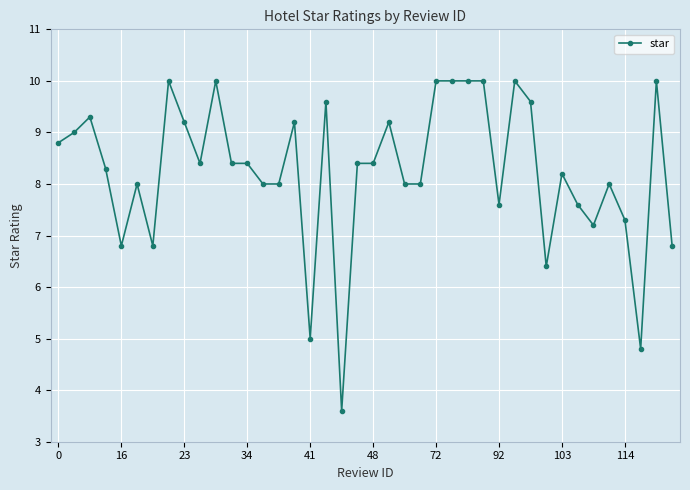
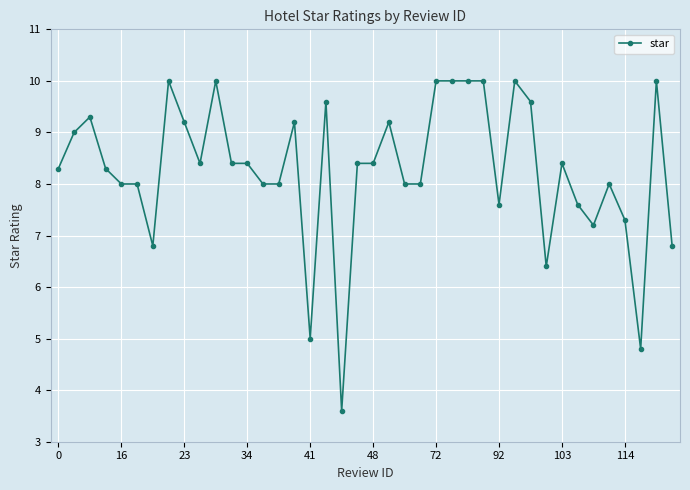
0: 8.8 -> 8.3
16: 6.8 -> 8.0
103: 8.2 -> 8.4
